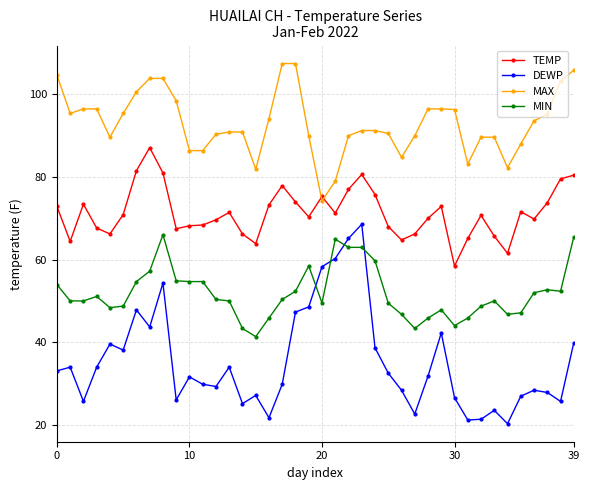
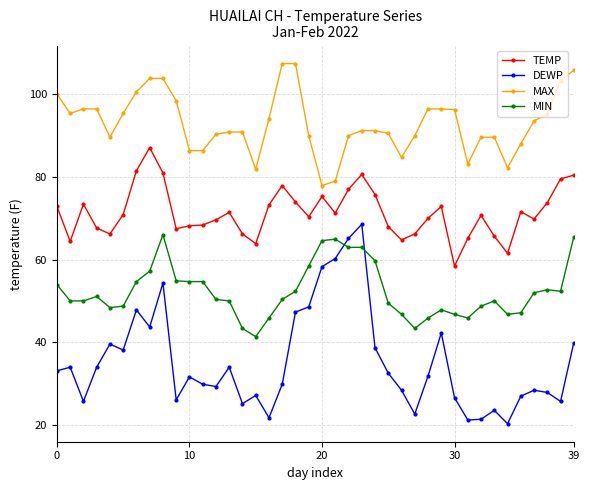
MAX, 0: 105 -> 100
MAX, 20: 74 -> 78
MIN, 20: 50 -> 65
MIN, 30: 44 -> 47
